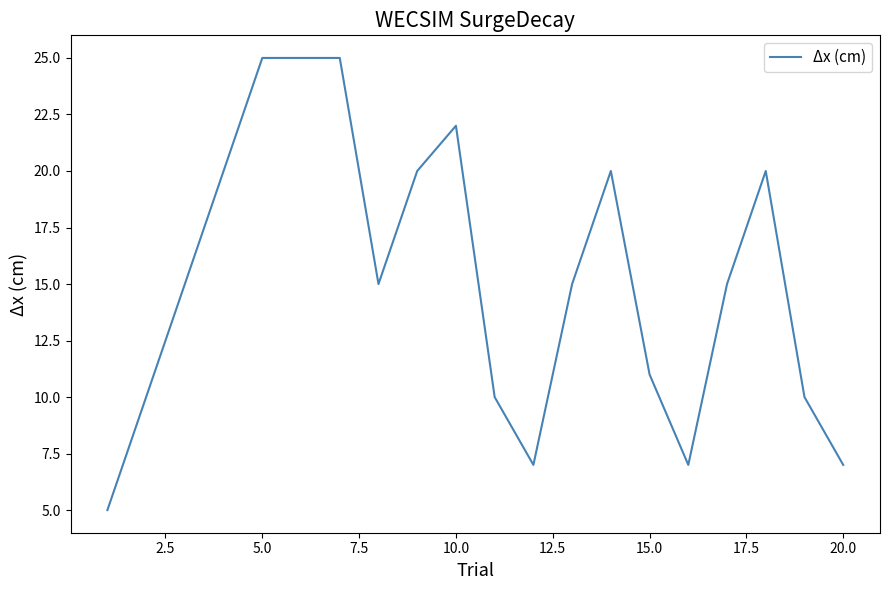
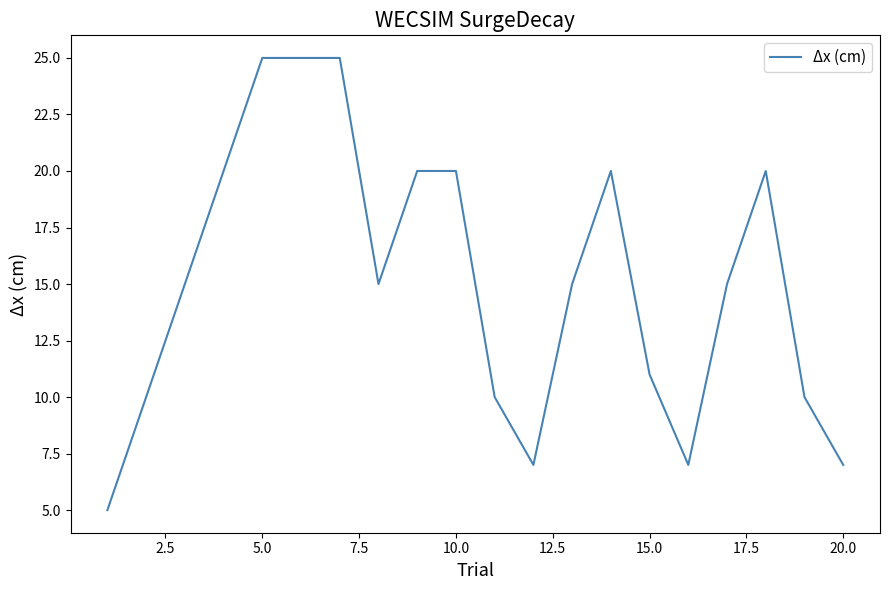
10.0: 22 -> 20
